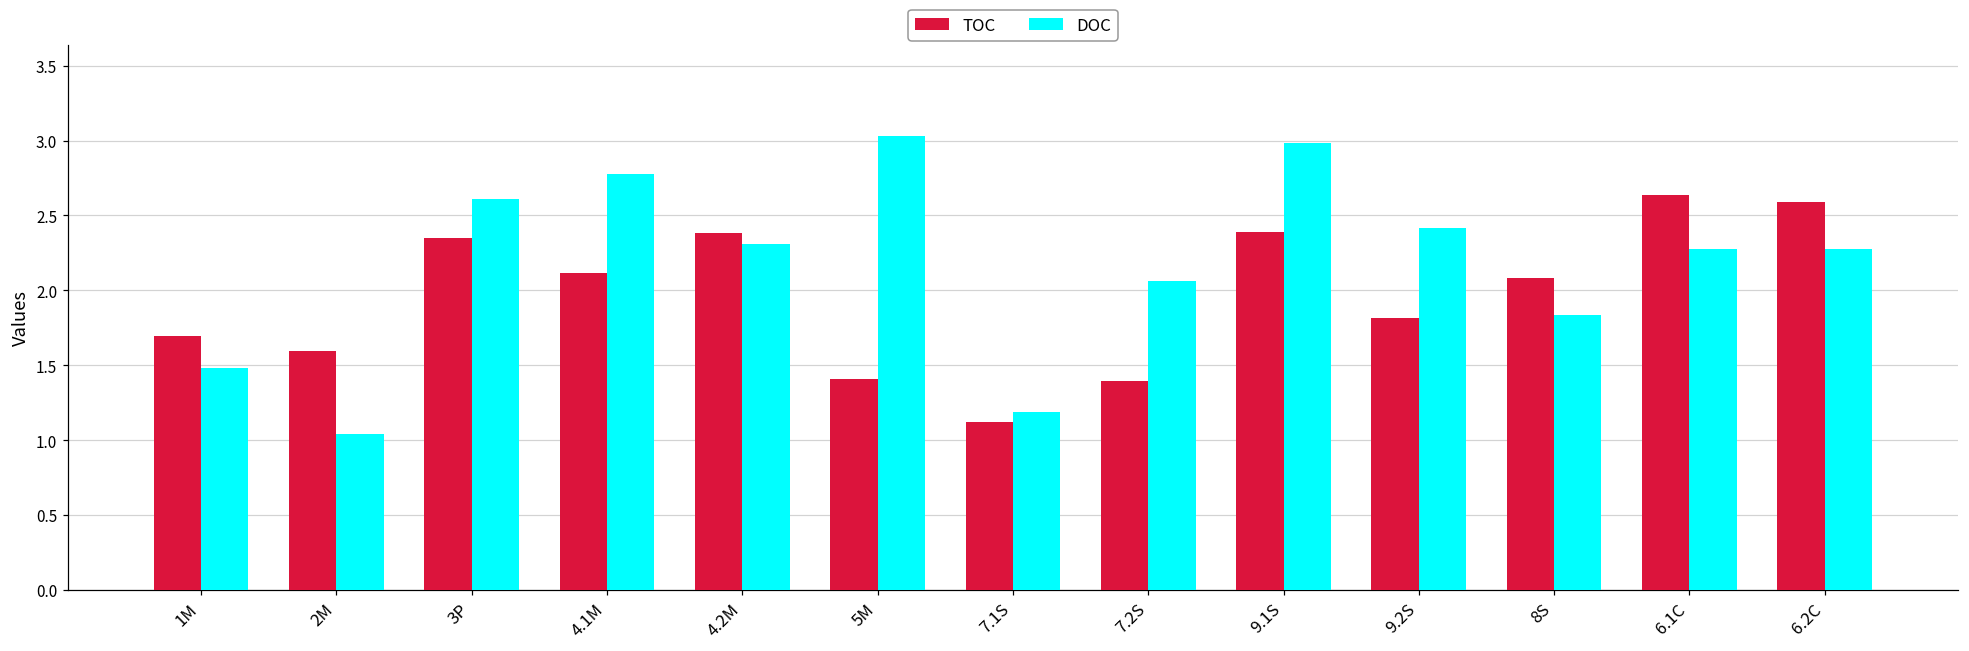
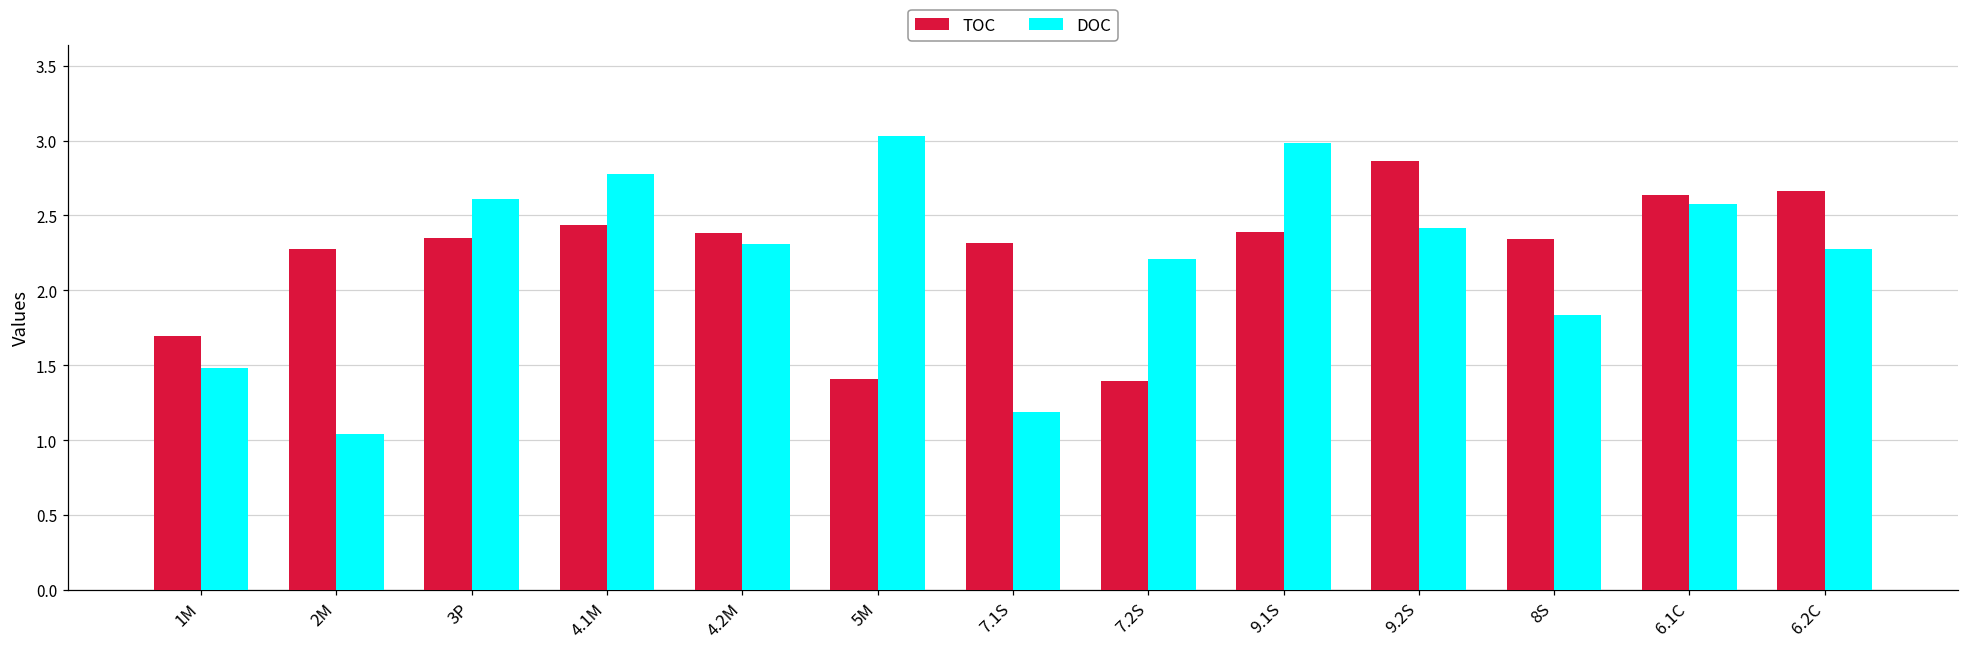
TOC, 2M: 1.59 -> 2.28
TOC, 4.1M: 2.12 -> 2.44
TOC, 7.1S: 1.12 -> 2.31
DOC, 7.2S: 2.07 -> 2.21
TOC, 9.2S: 1.82 -> 2.86
TOC, 8S: 2.08 -> 2.34
DOC, 6.1C: 2.28 -> 2.58
TOC, 6.2C: 2.59 -> 2.66
